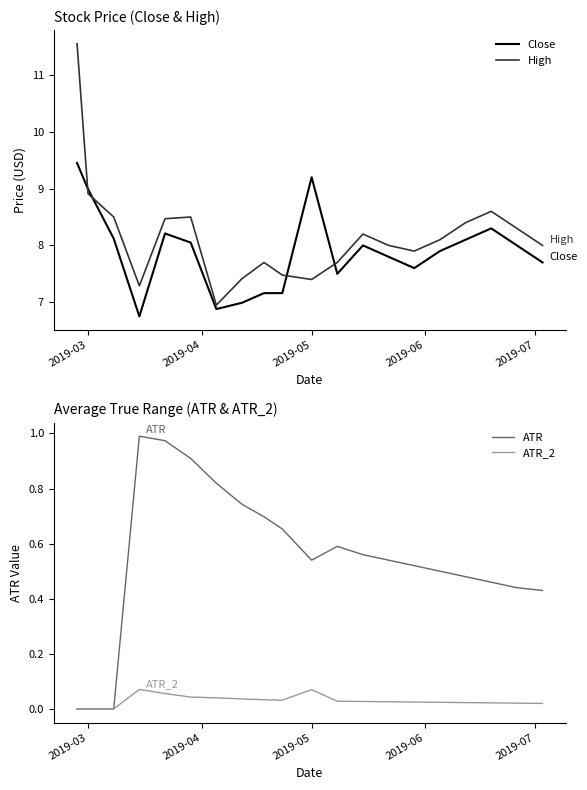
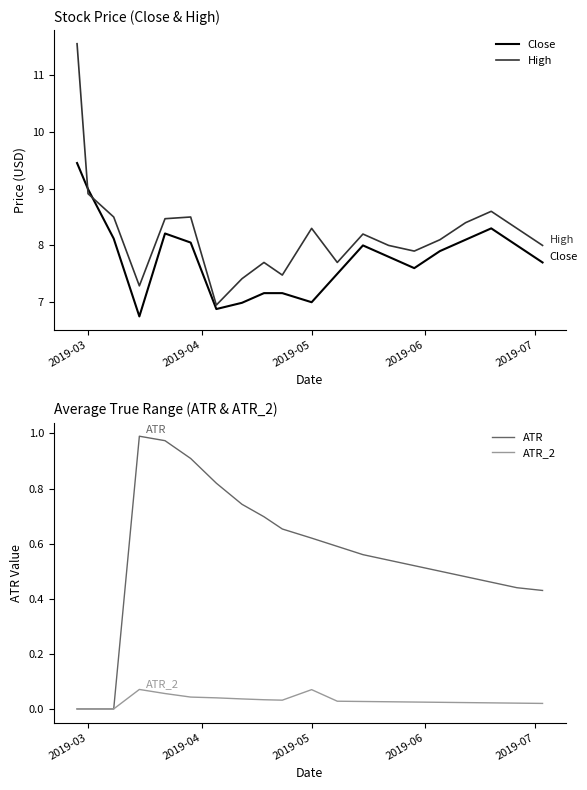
Stock Price (Close & High), Close, 2019-05: 9.2 -> 7.0
Stock Price (Close & High), High, 2019-05: 7.4 -> 8.3
Average True Range (ATR & ATR_2), ATR, 2019-05: 0.54 -> 0.62
